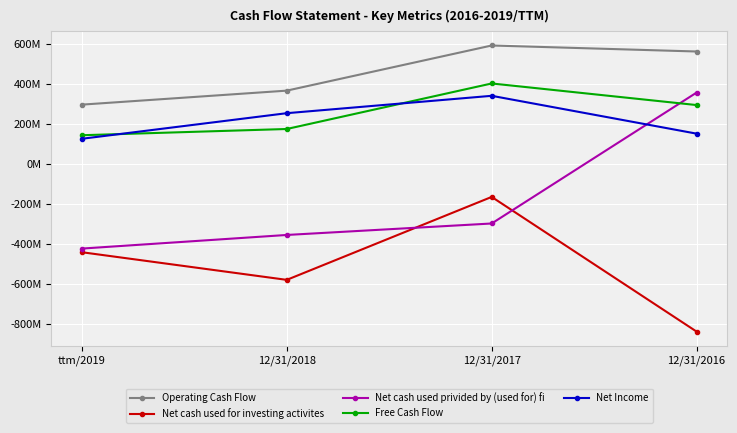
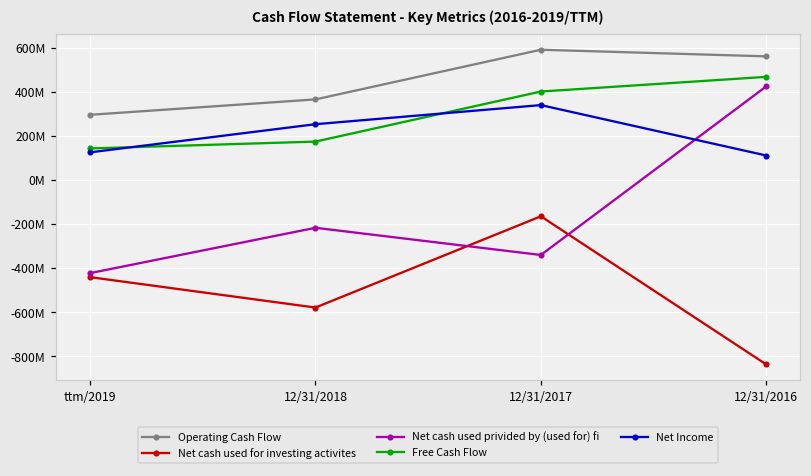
Net cash used privided by (used for) fi, 12/31/2018: -350000000 -> -220000000
Net cash used privided by (used for) fi, 12/31/2017: -300000000 -> -340000000
Net cash used privided by (used for) fi, 12/31/2016: 360000000 -> 420000000
Free Cash Flow, 12/31/2016: 290000000 -> 470000000
Net Income, 12/31/2016: 150000000 -> 110000000
